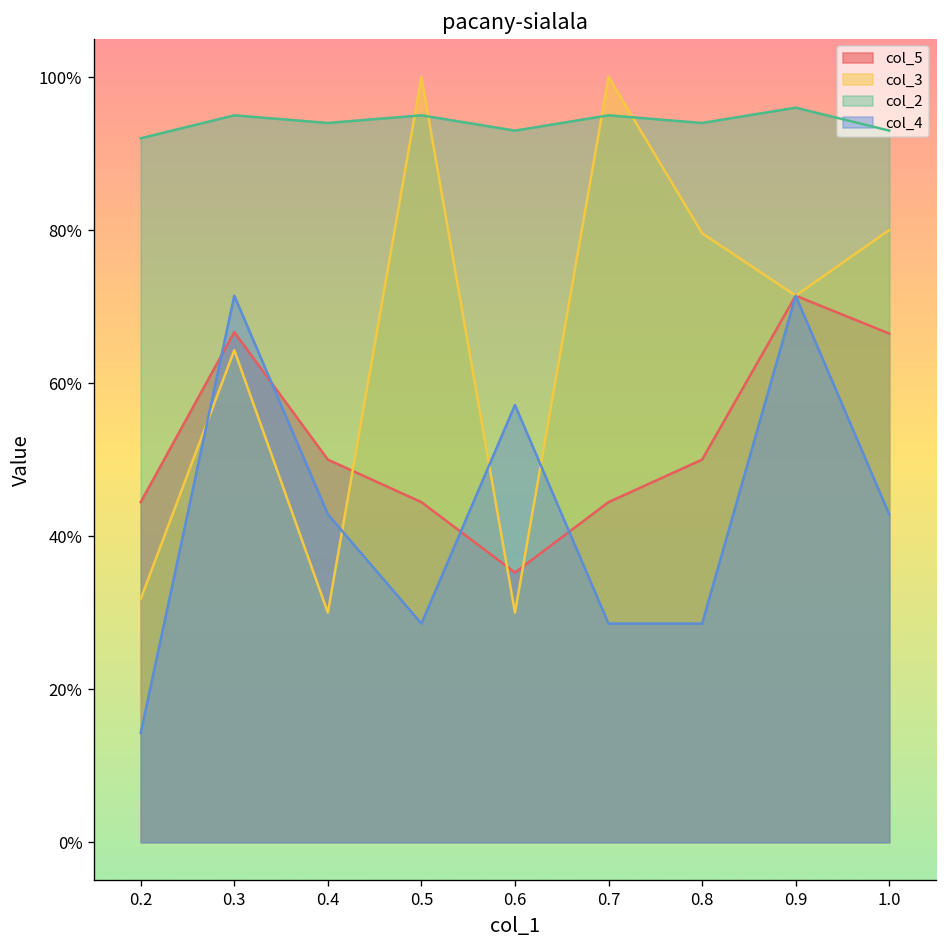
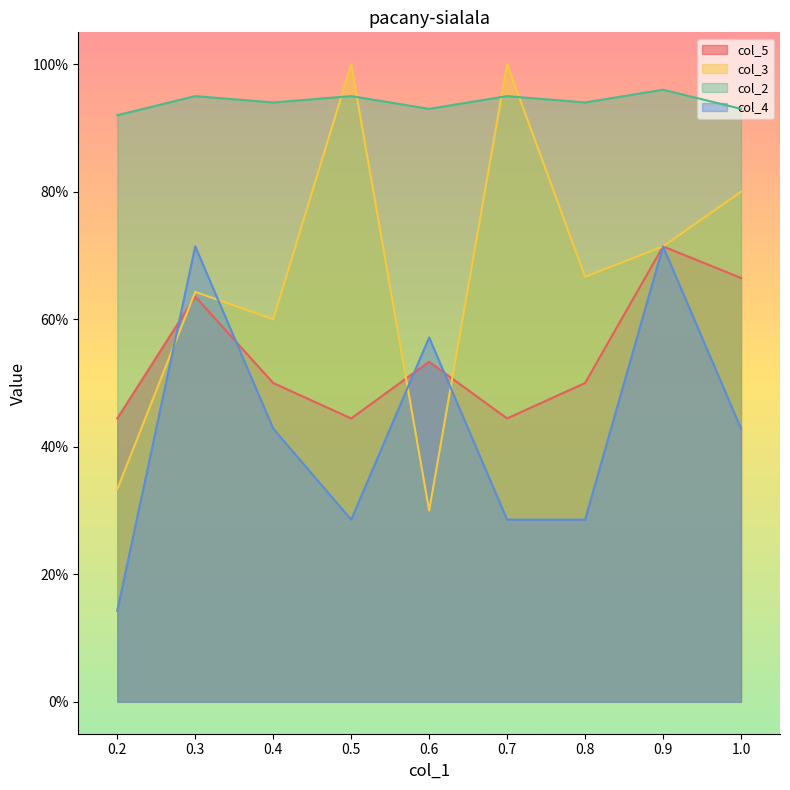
col_3, 0.2: 32% -> 33%
col_5, 0.3: 67% -> 64%
col_3, 0.4: 30% -> 60%
col_5, 0.6: 35% -> 53%
col_3, 0.8: 80% -> 67%
